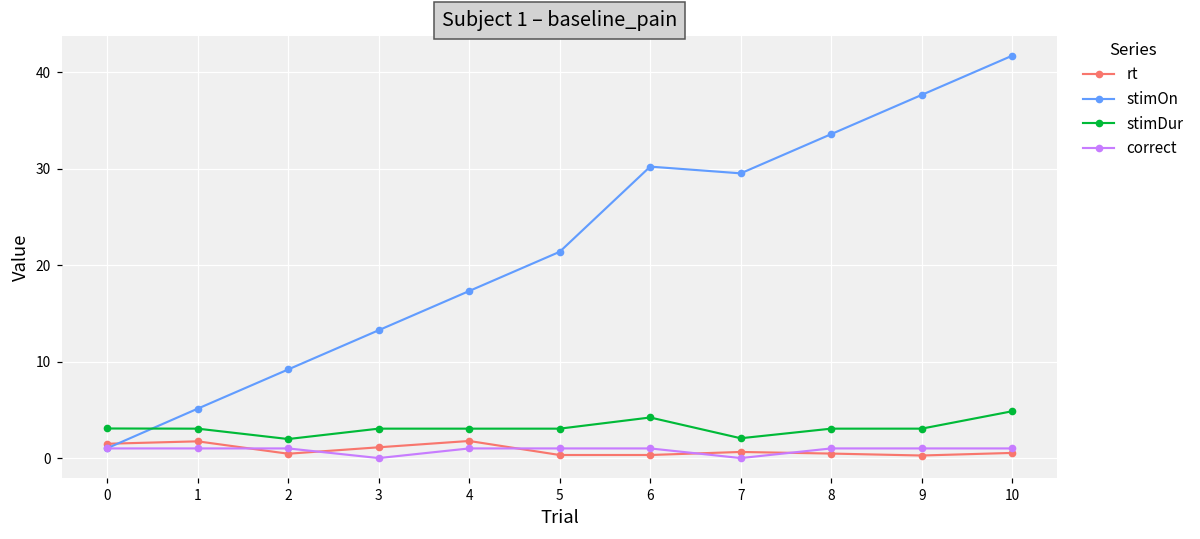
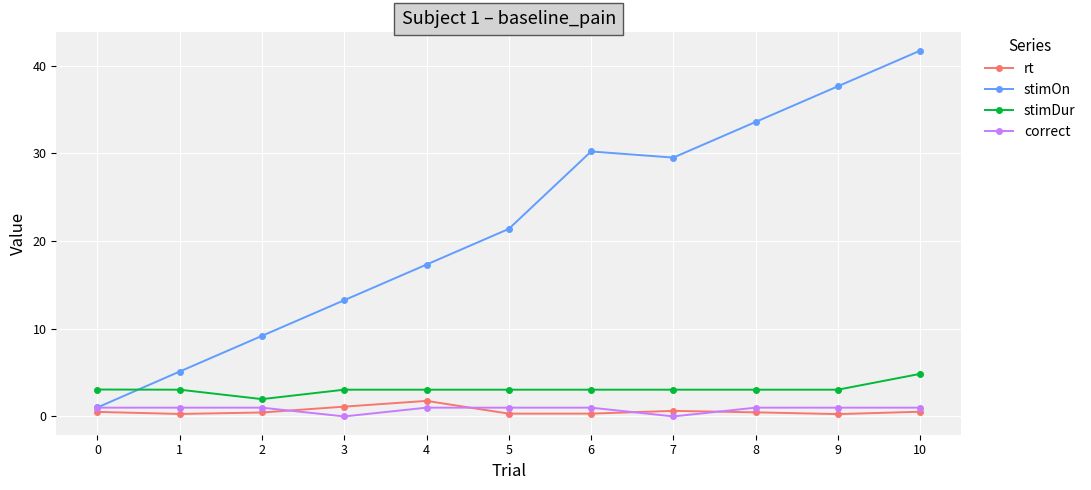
rt, 0: 1.5 -> 0.5
rt, 1: 2 -> 0
stimDur, 6: 4 -> 3
stimDur, 7: 2 -> 3
